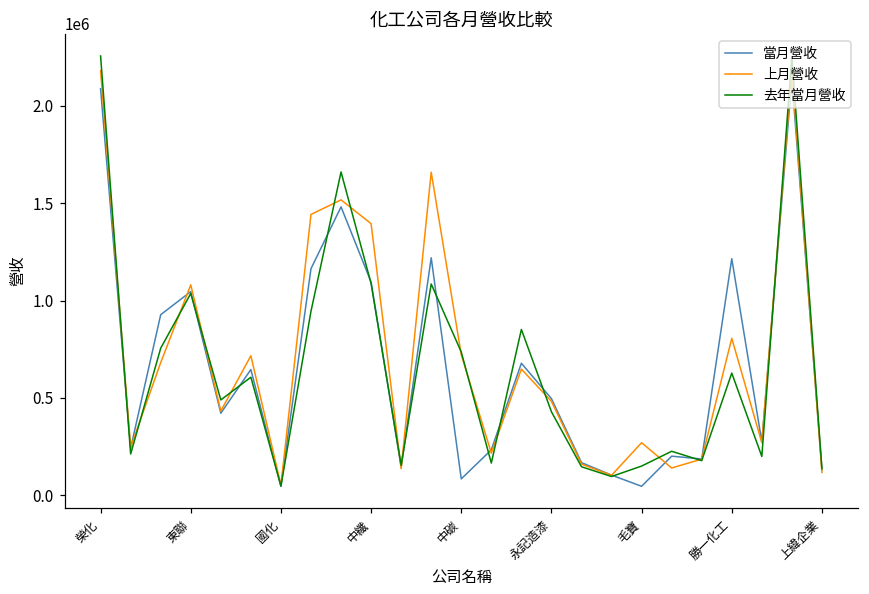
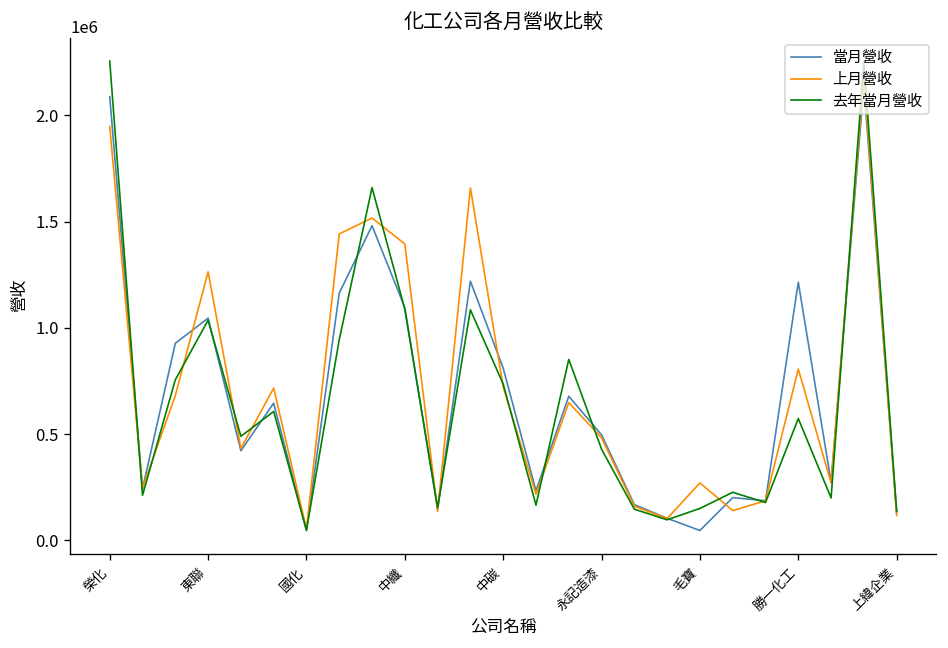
上月營收, 榮化: 2180000 -> 1950000
上月營收, 東聯: 1080000 -> 1260000
當月營收, 中碳: 80000 -> 810000
去年當月營收, 勝一化工: 630000 -> 570000
